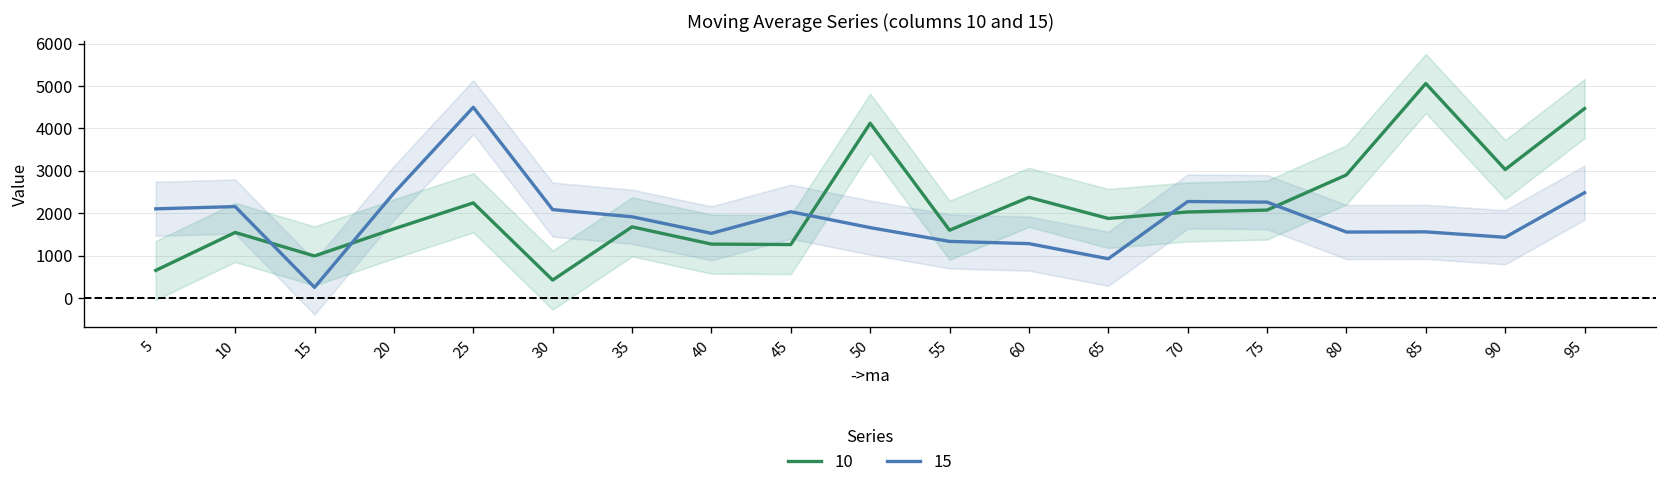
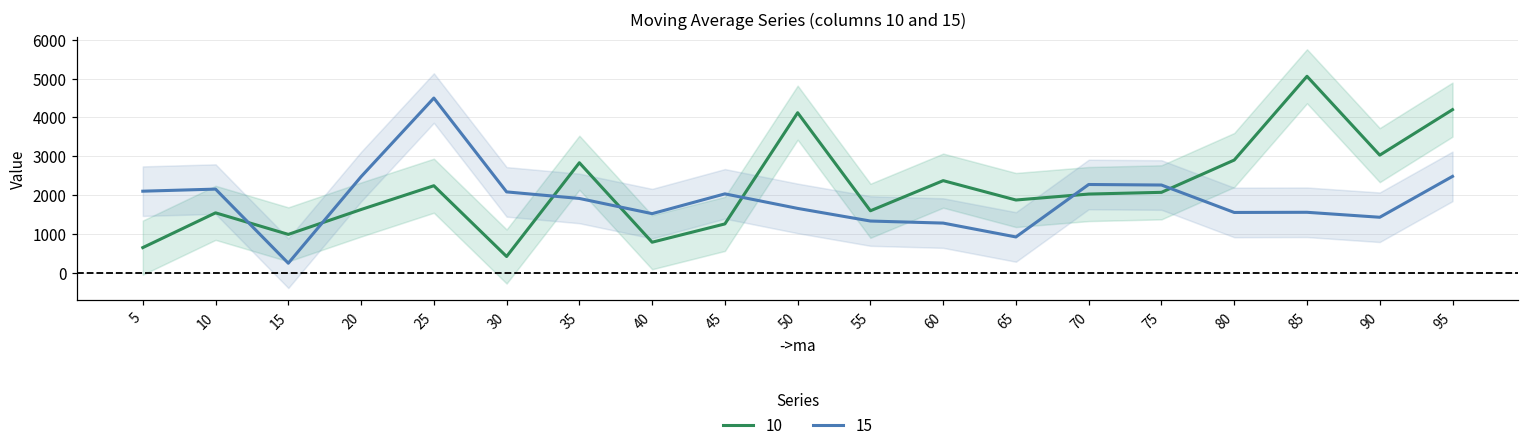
10, 35: 1700 -> 2800
10, 40: 1300 -> 800
10, 95: 4500 -> 4200
